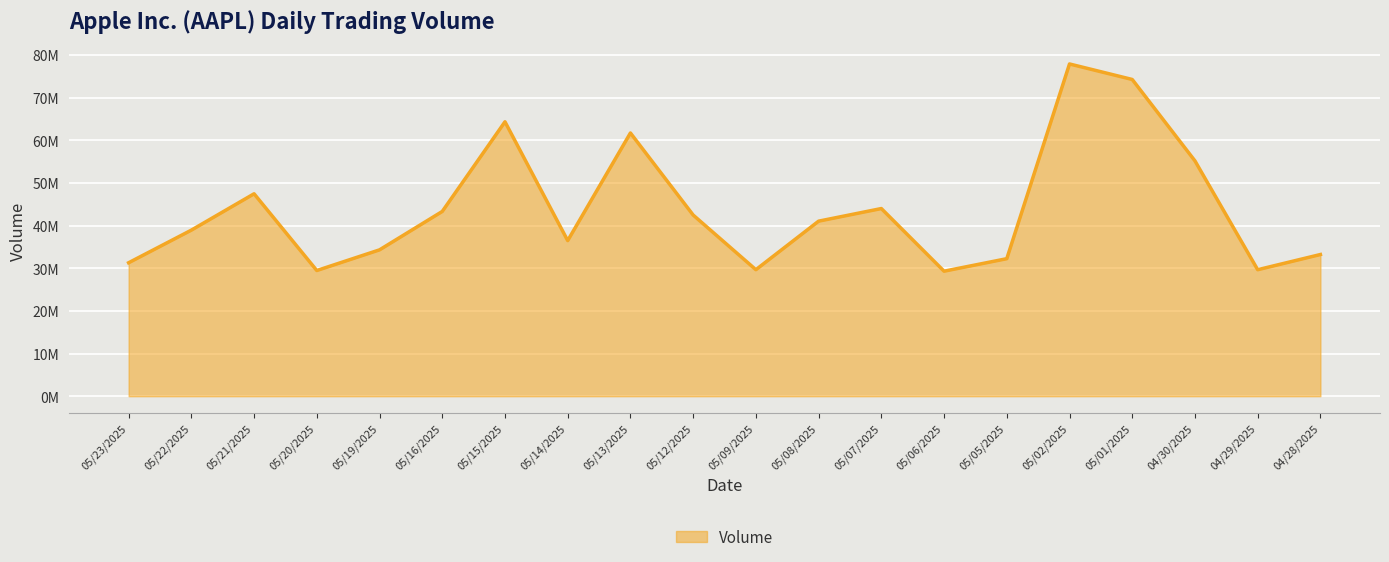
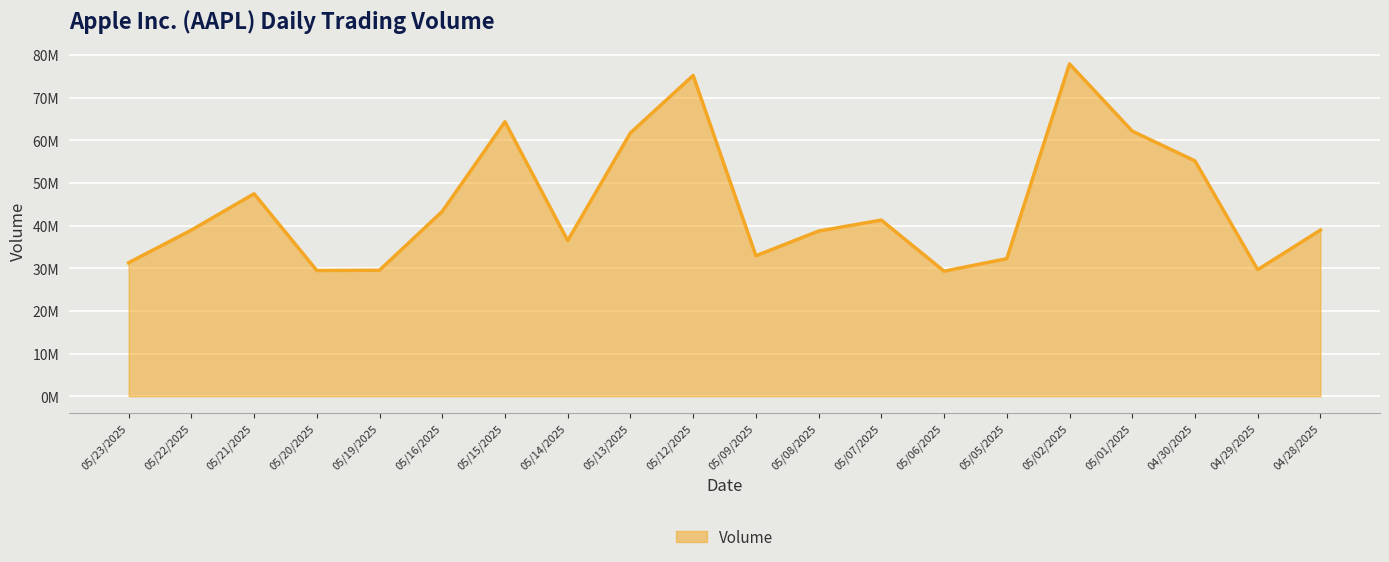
05/19/2025: 34000000 -> 30000000
05/12/2025: 42000000 -> 75000000
05/09/2025: 30000000 -> 33000000
05/08/2025: 41000000 -> 39000000
05/07/2025: 44000000 -> 41000000
05/01/2025: 74000000 -> 62000000
04/28/2025: 33000000 -> 39000000
